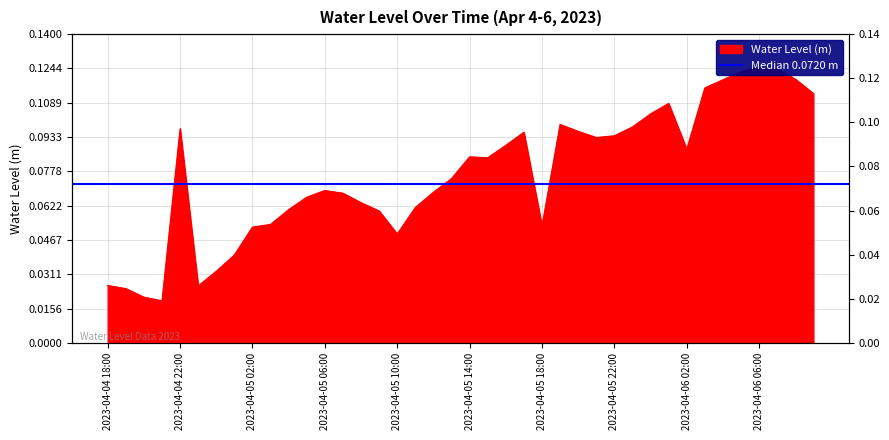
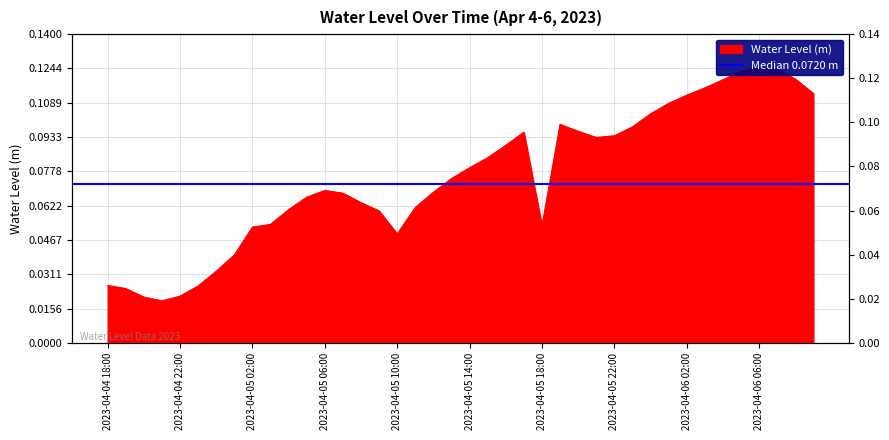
2023-04-04 22:00: 0.097 -> 0.021
2023-04-05 14:00: 0.084 -> 0.079
2023-04-06 02:00: 0.088 -> 0.112
